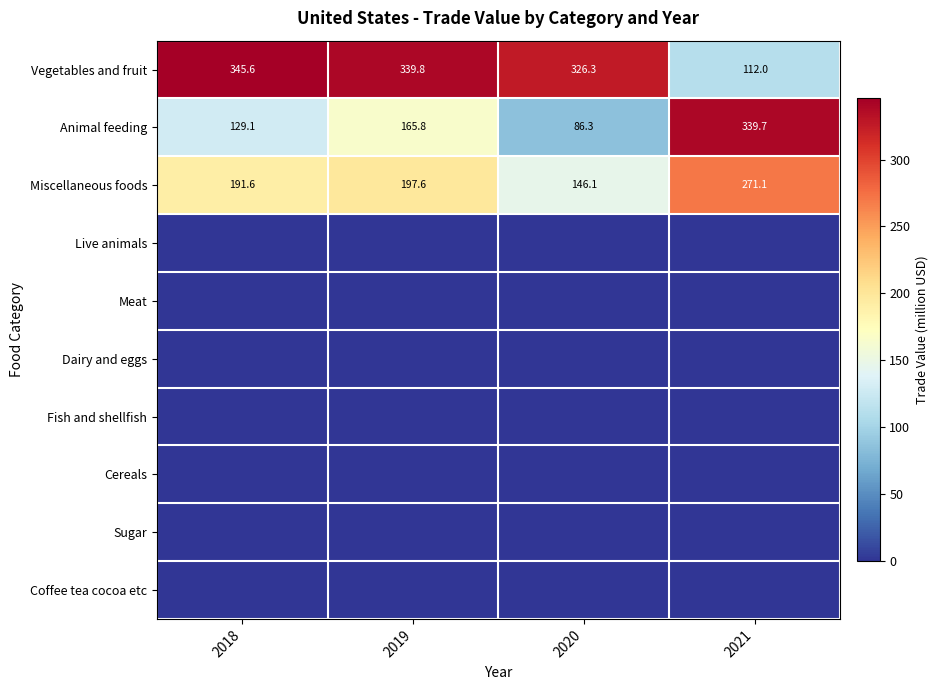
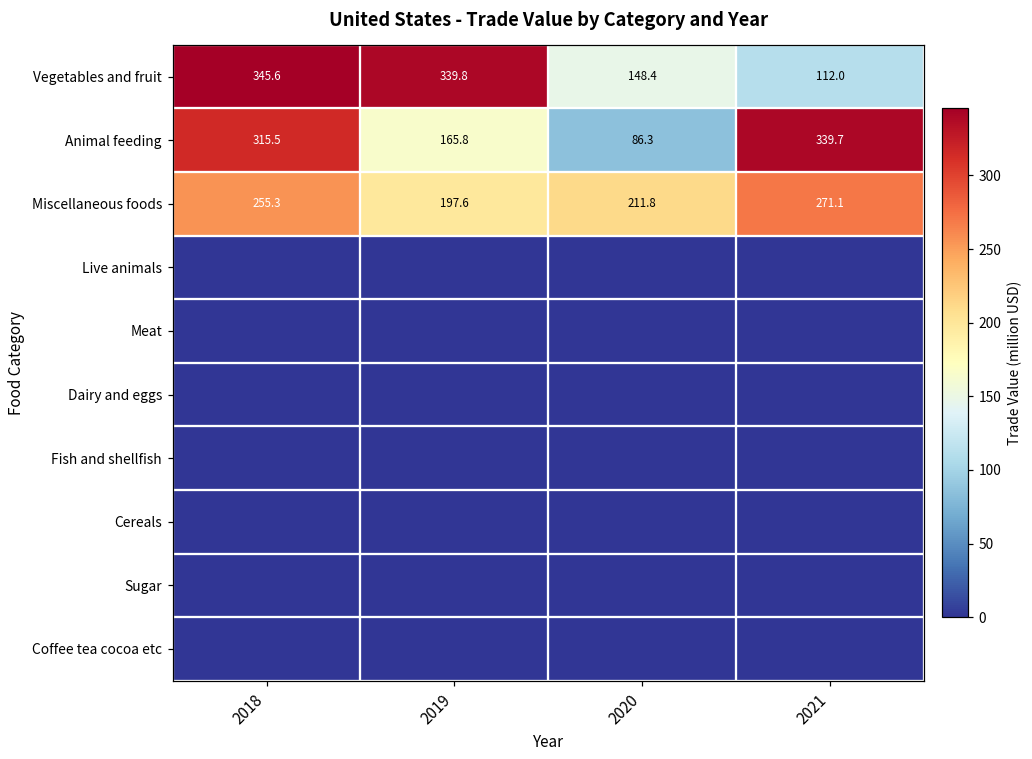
Vegetables and fruit, 2020: 326.3 -> 148.4
Animal feeding, 2018: 129.1 -> 315.5
Miscellaneous foods, 2018: 191.6 -> 255.3
Miscellaneous foods, 2020: 146.1 -> 211.8
